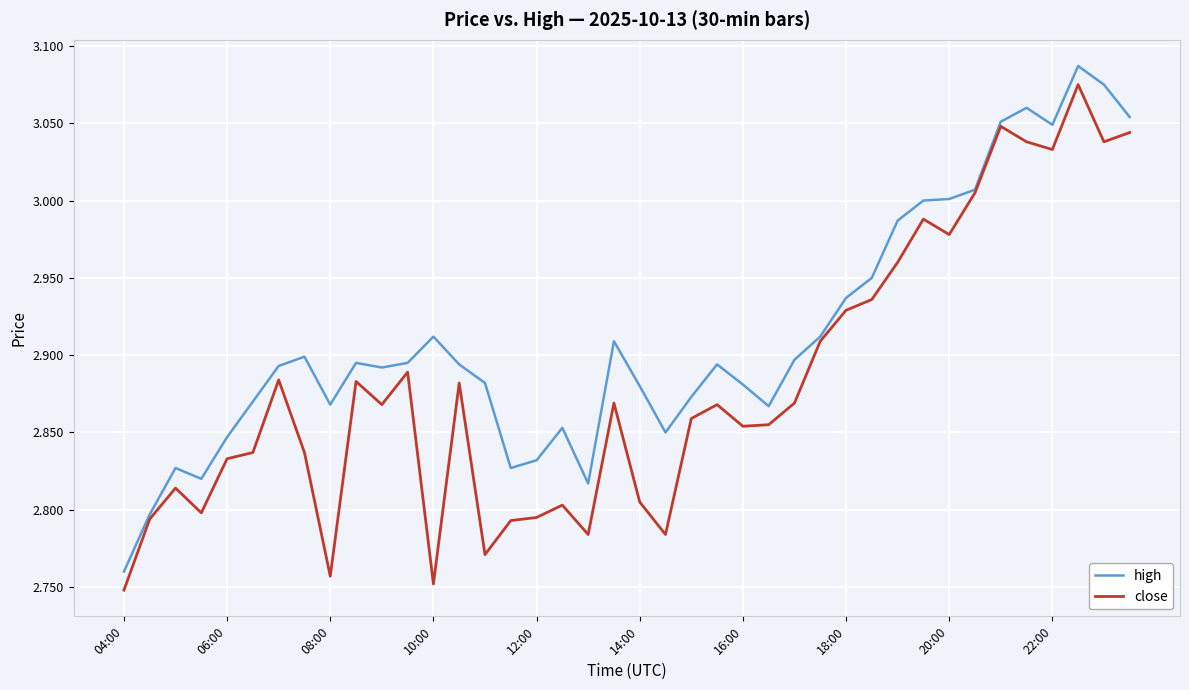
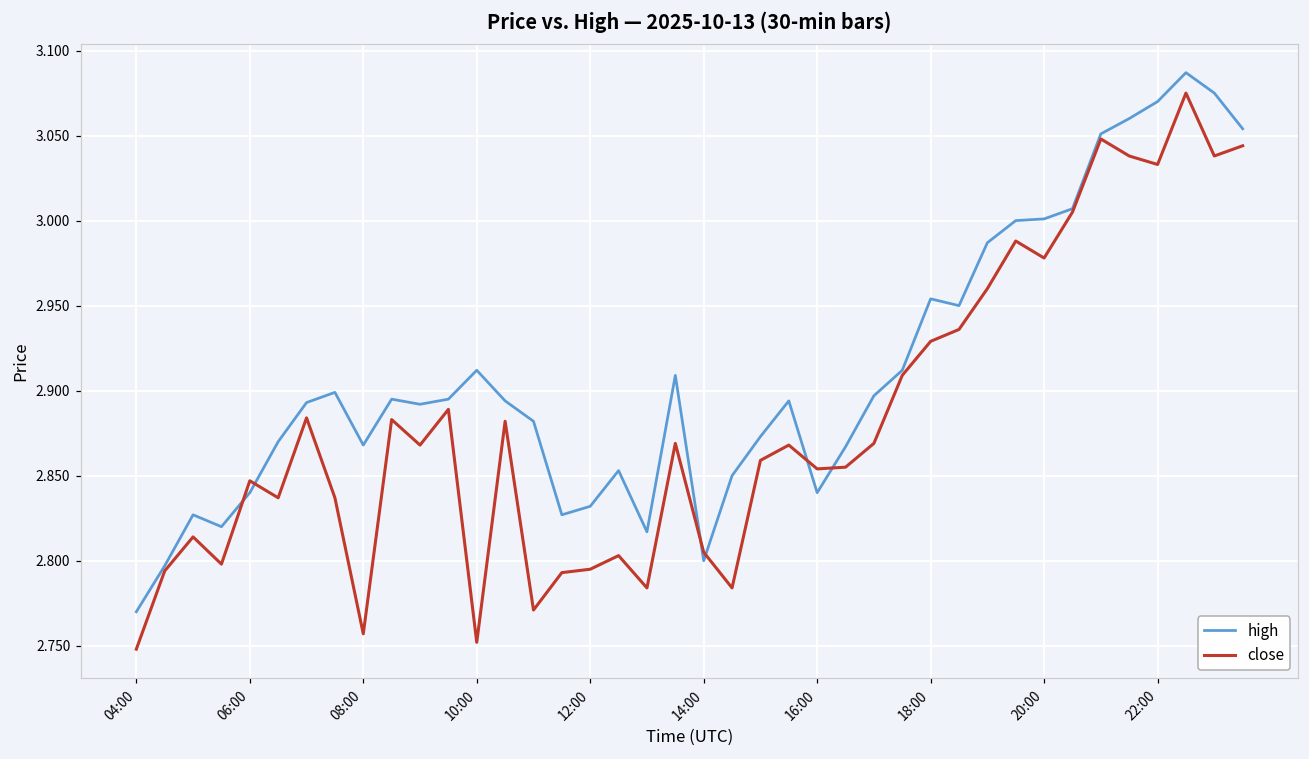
high, 04:00: 2.76 -> 2.77
high, 06:00: 2.847 -> 2.840
close, 06:00: 2.833 -> 2.847
high, 14:00: 2.88 -> 2.80
high, 16:00: 2.881 -> 2.840
high, 18:00: 2.937 -> 2.954
high, 22:00: 3.049 -> 3.070
